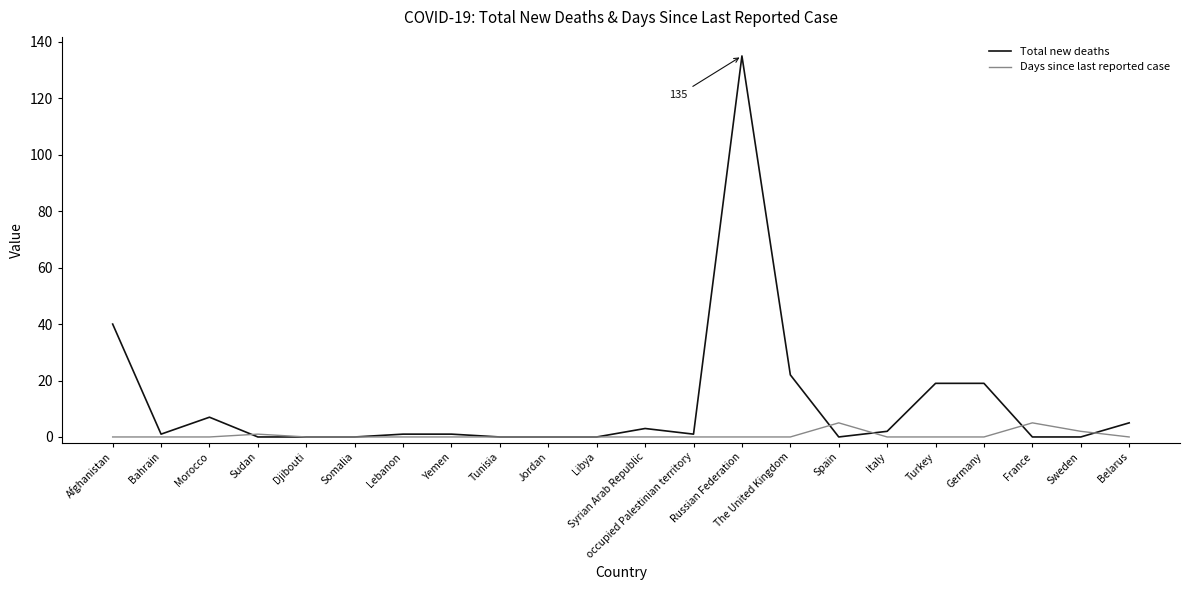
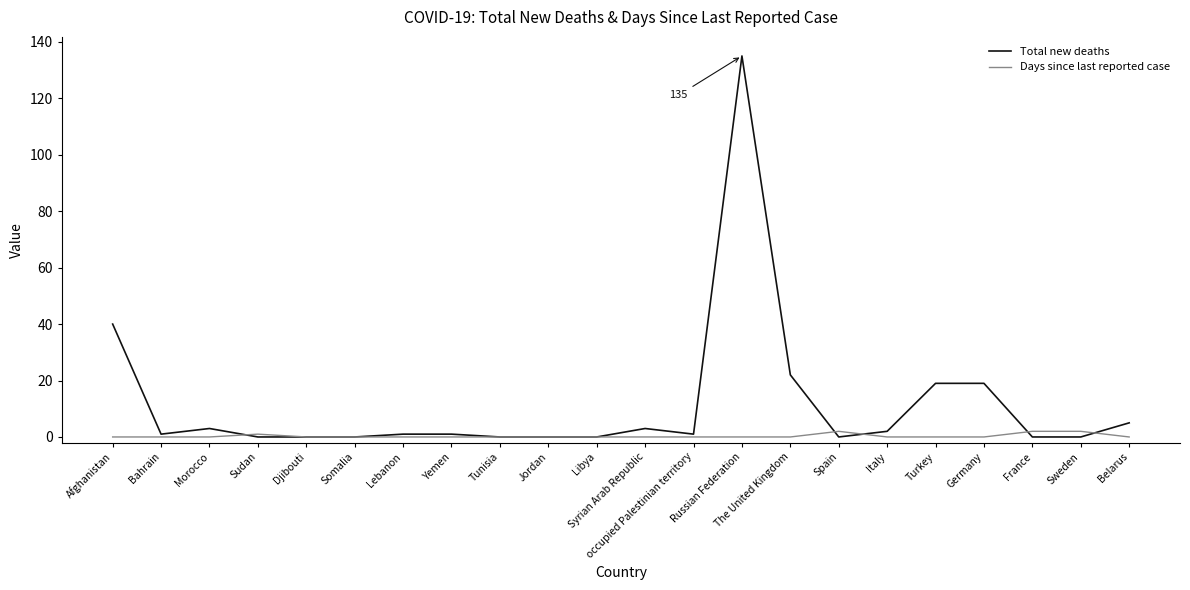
Total new deaths, Morocco: 7 -> 3
Days since last reported case, Spain: 5 -> 2
Days since last reported case, France: 5 -> 2
